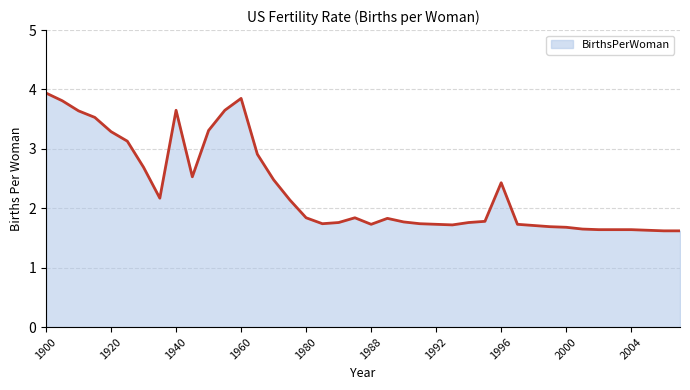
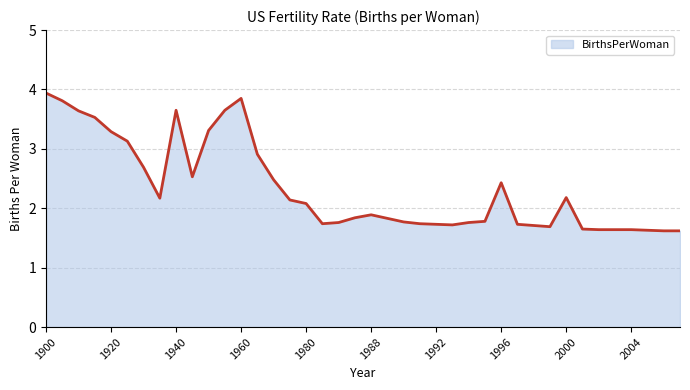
1980: 1.8 -> 2.1
1988: 1.7 -> 1.9
2000: 1.7 -> 2.2
